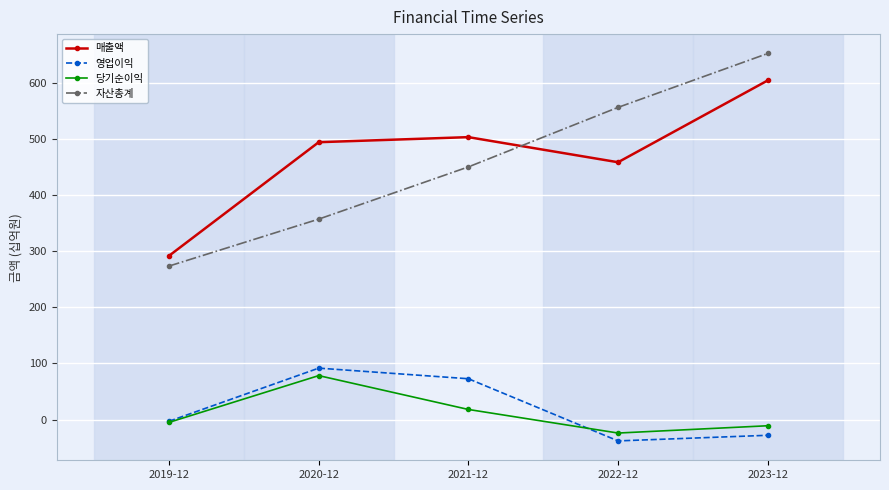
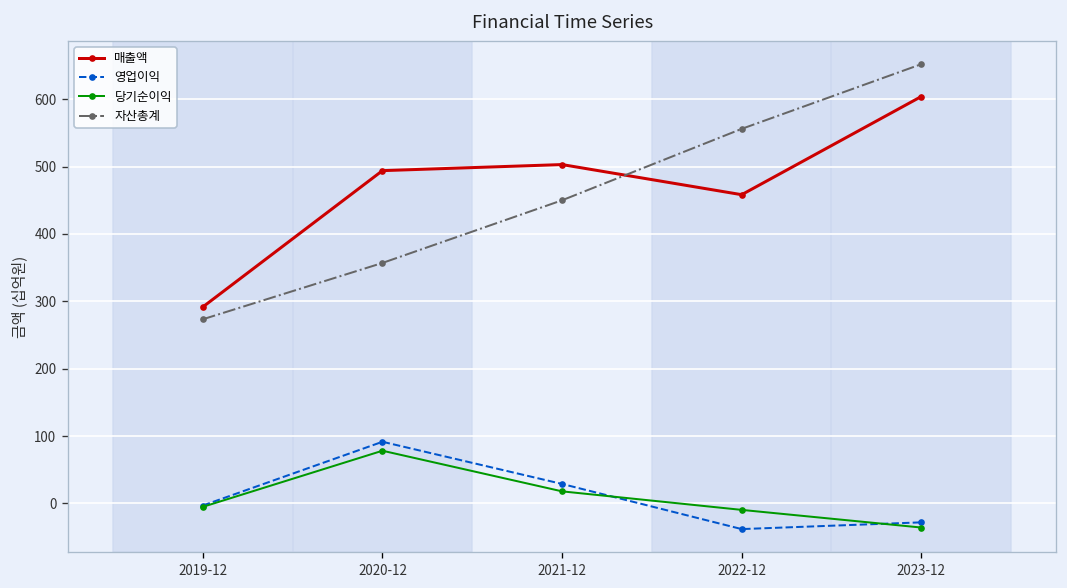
영업이익, 2021-12: 70 -> 30
당기순이익, 2022-12: -20 -> -10
당기순이익, 2023-12: -10 -> -40
